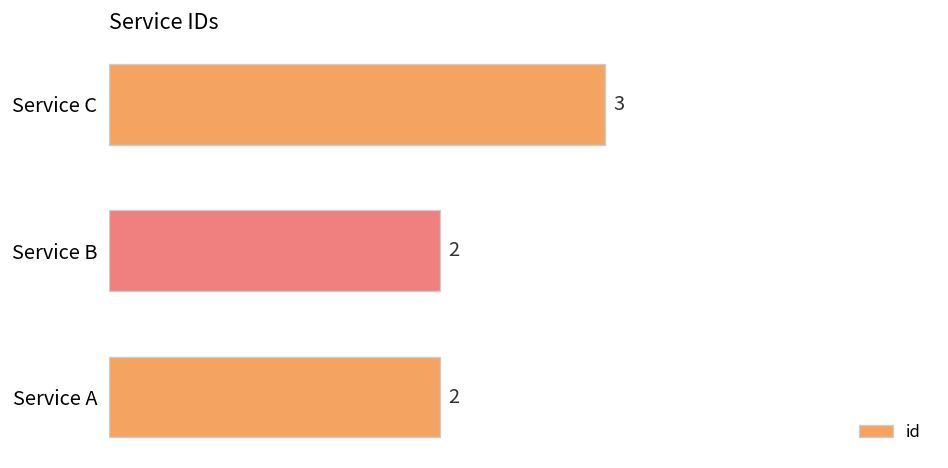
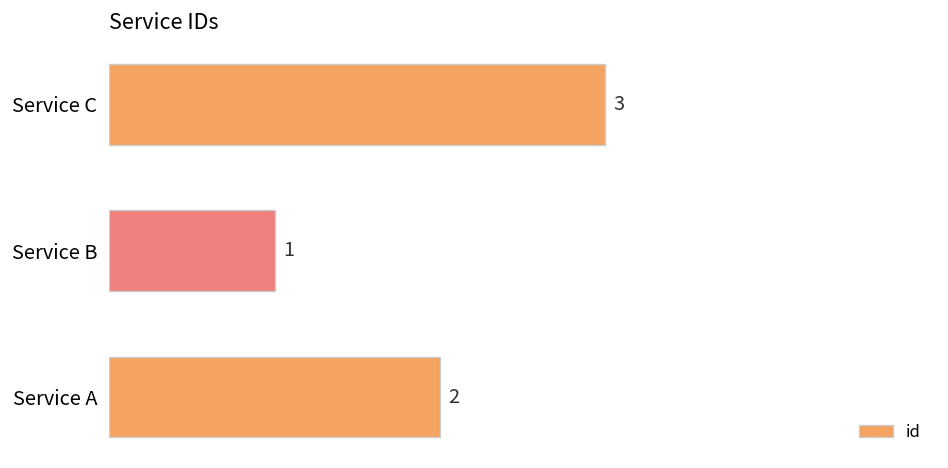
Service B: 2 -> 1
